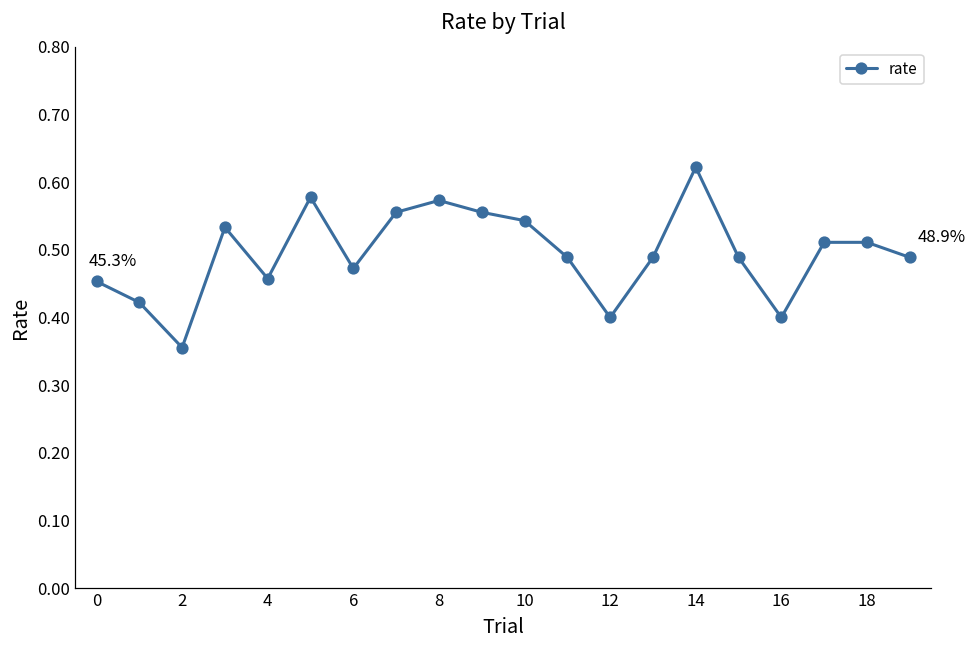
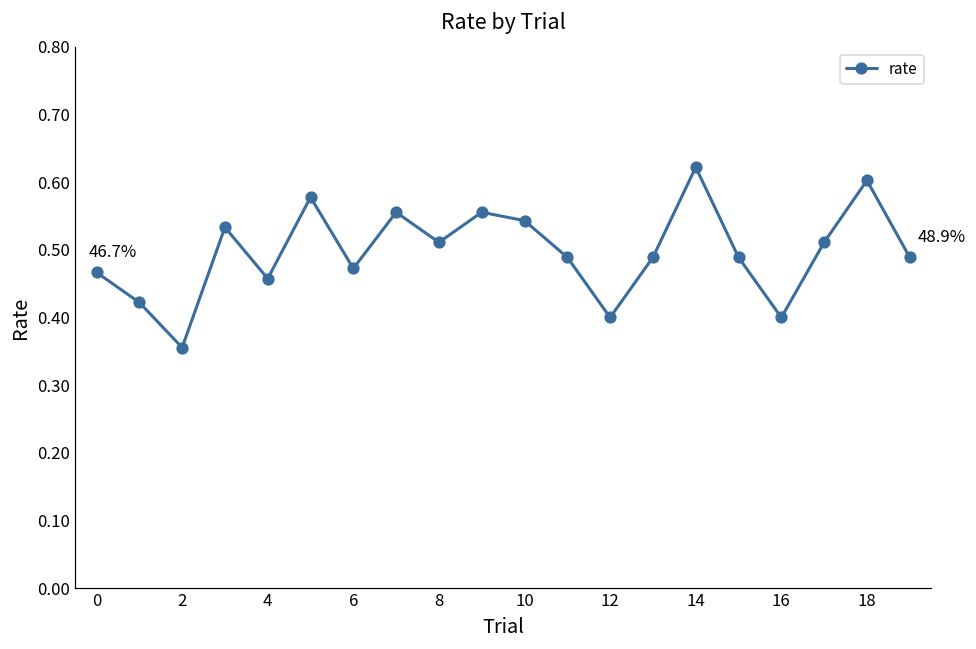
0: 45.3% -> 46.7%
8: 0.57 -> 0.51
18: 0.51 -> 0.60
